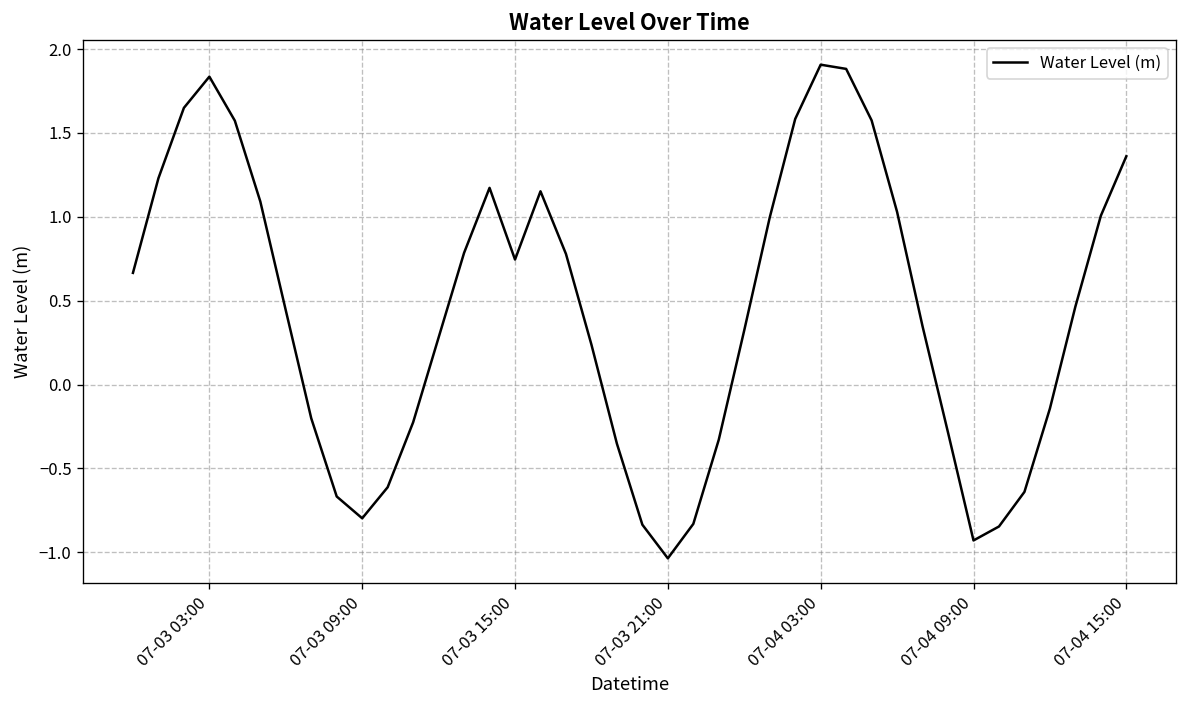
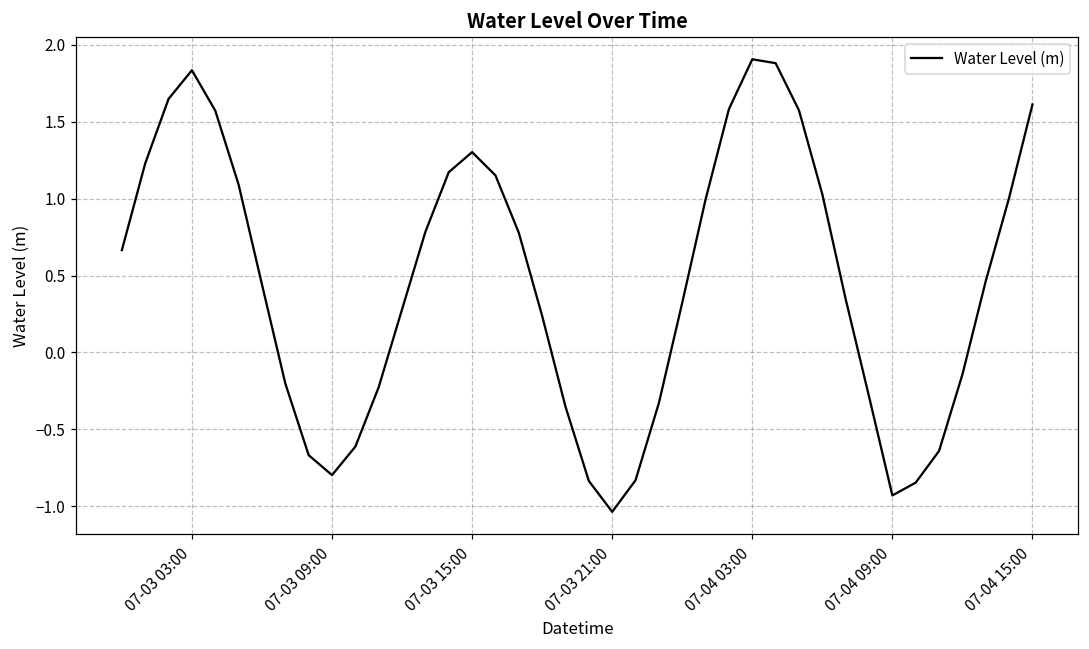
07-03 15:00: 0.74 -> 1.30
07-04 15:00: 1.36 -> 1.61
